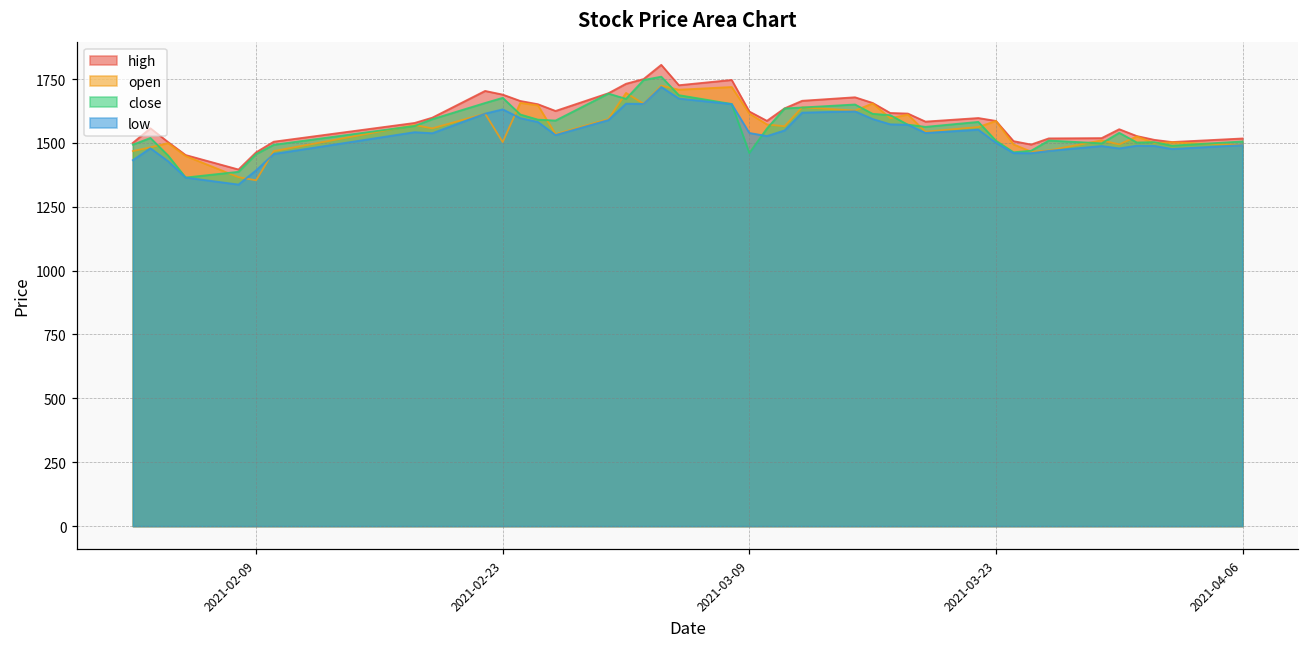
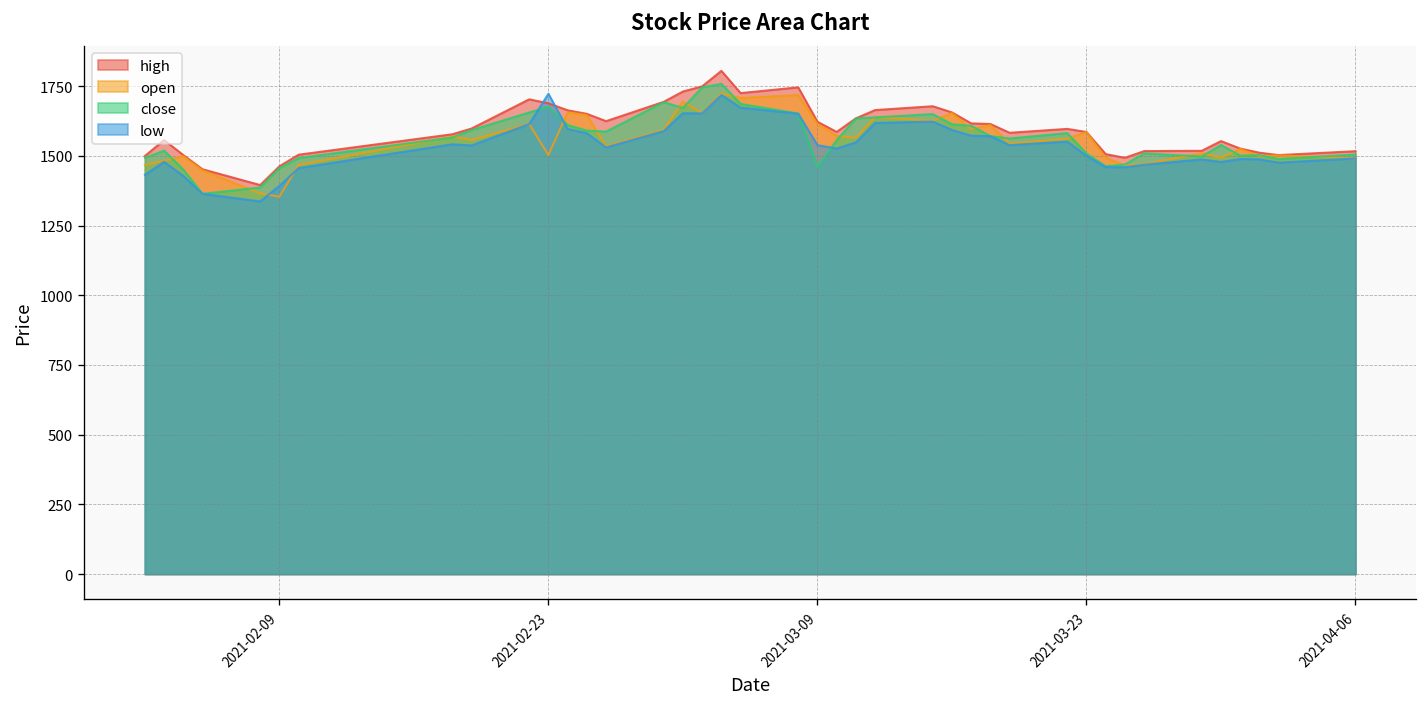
low, 2021-02-23: 1630 -> 1720
